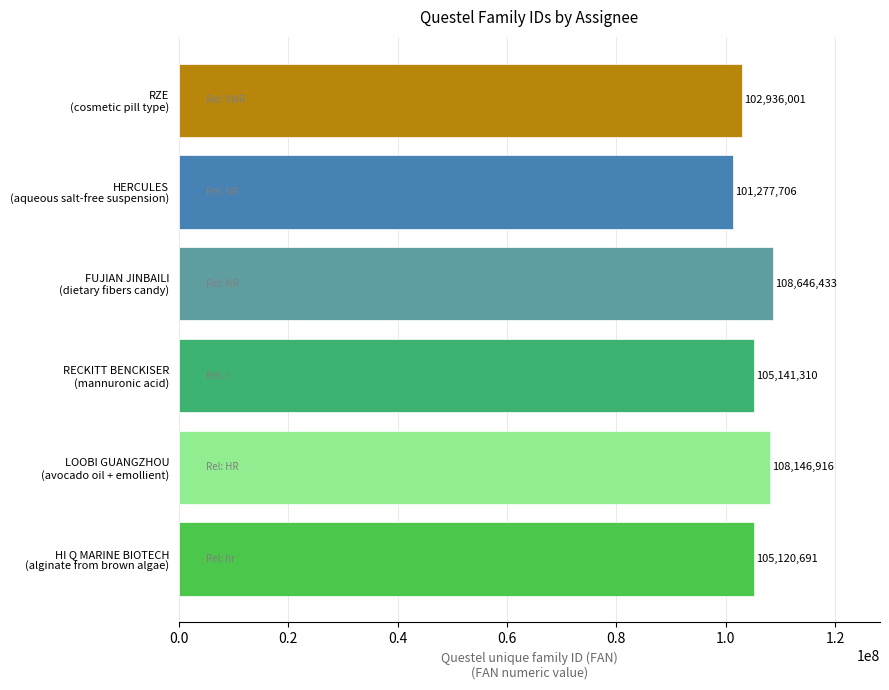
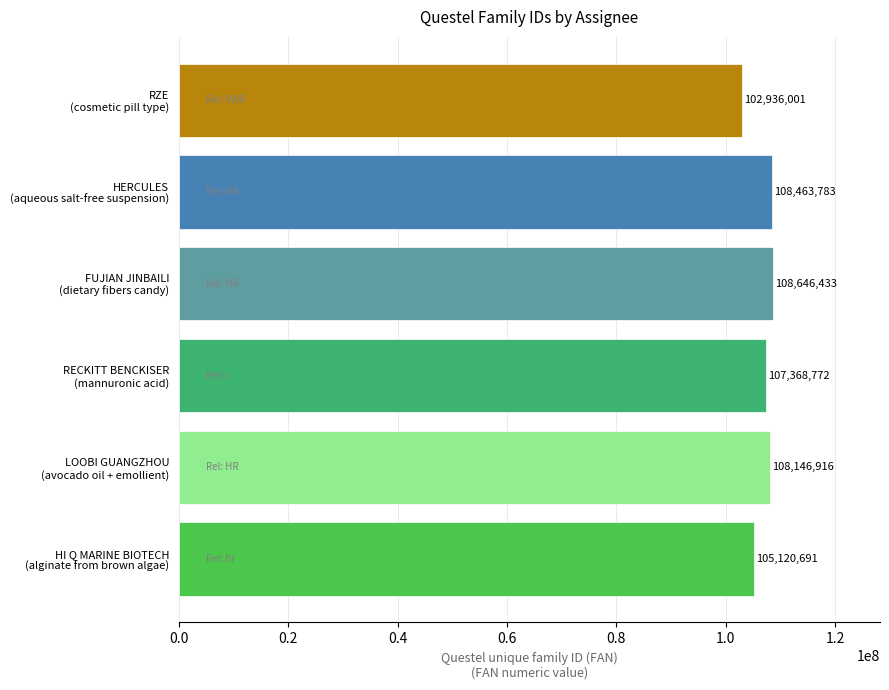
HERCULES (aqueous salt-free suspension): 101,277,706 -> 108,463,783
RECKITT BENCKISER (mannuronic acid): 105,141,310 -> 107,368,772
